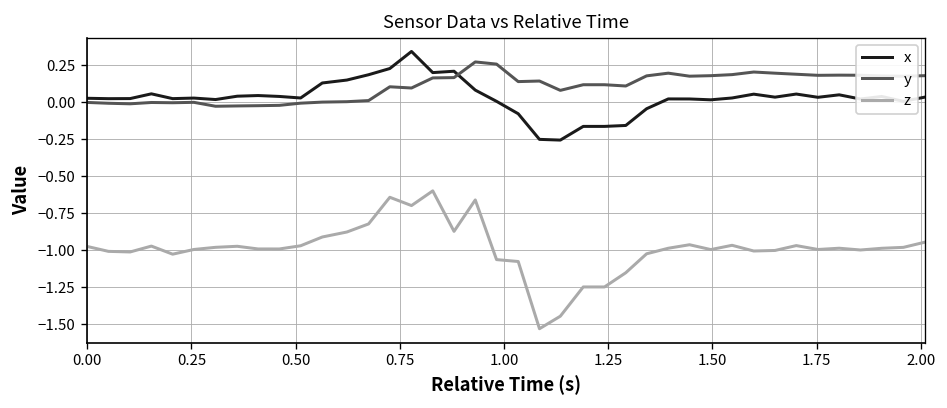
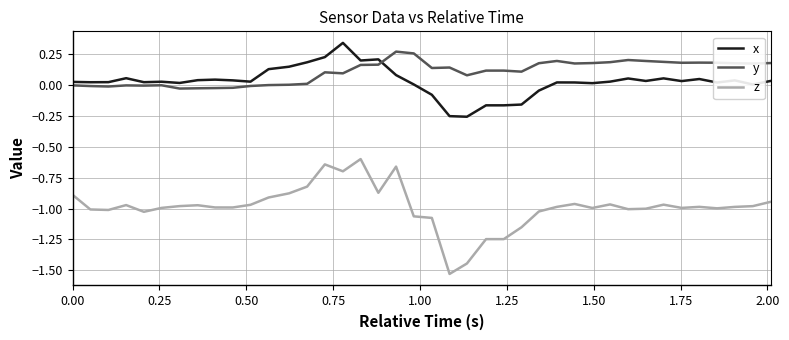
z, 0.00: -0.97 -> -0.89
